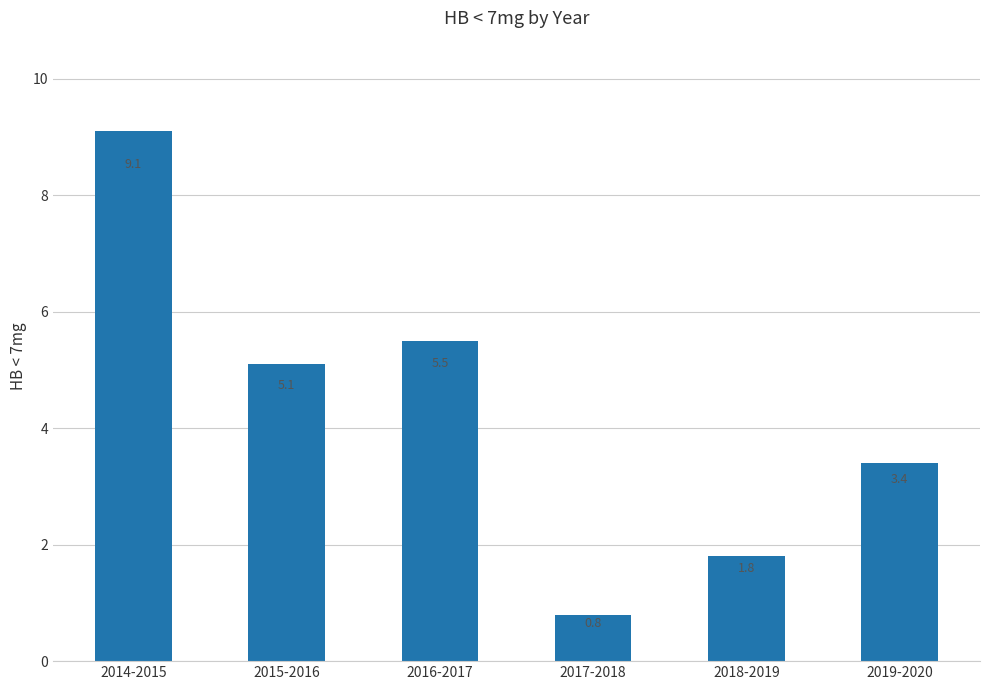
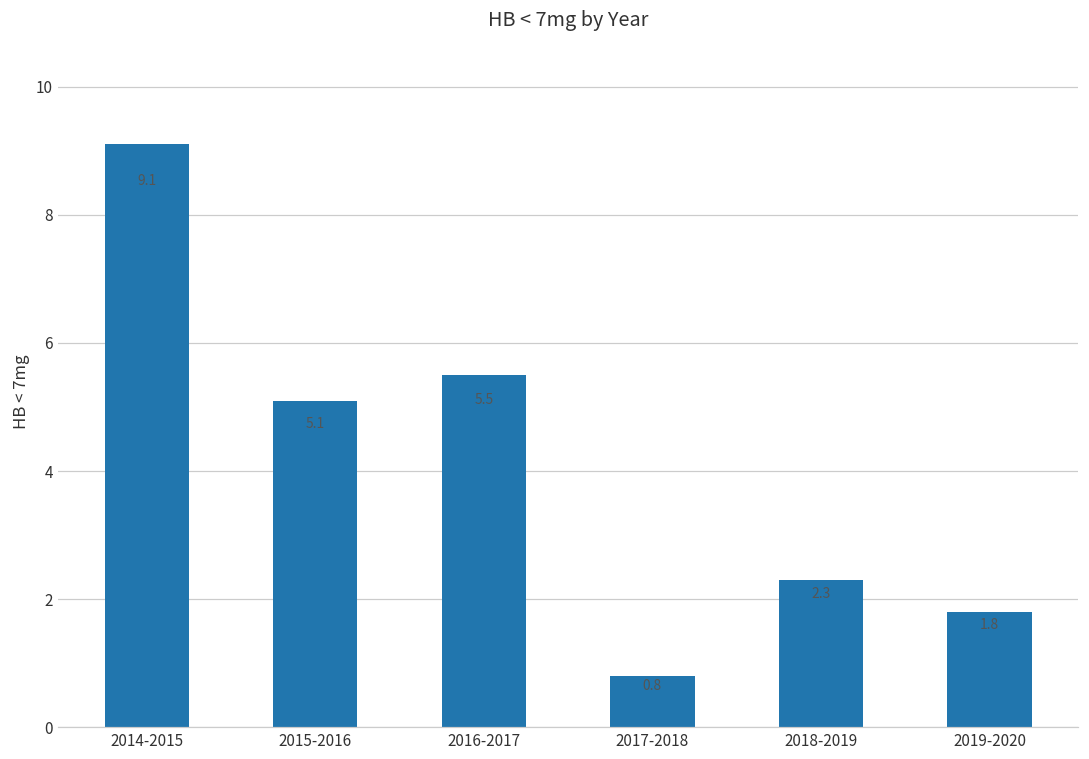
2018-2019: 1.8 -> 2.3
2019-2020: 3.4 -> 1.8
